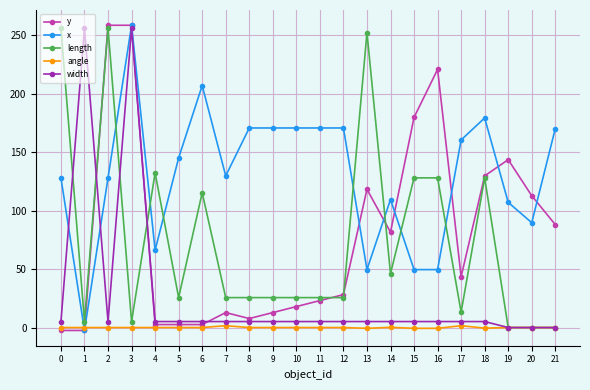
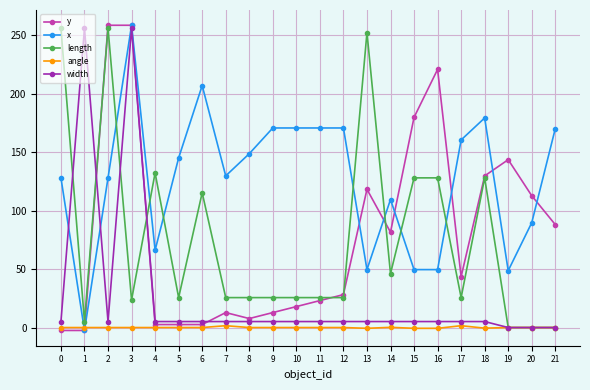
length, 3: 5 -> 24
x, 8: 171 -> 149
length, 17: 13 -> 26
x, 19: 107 -> 49
